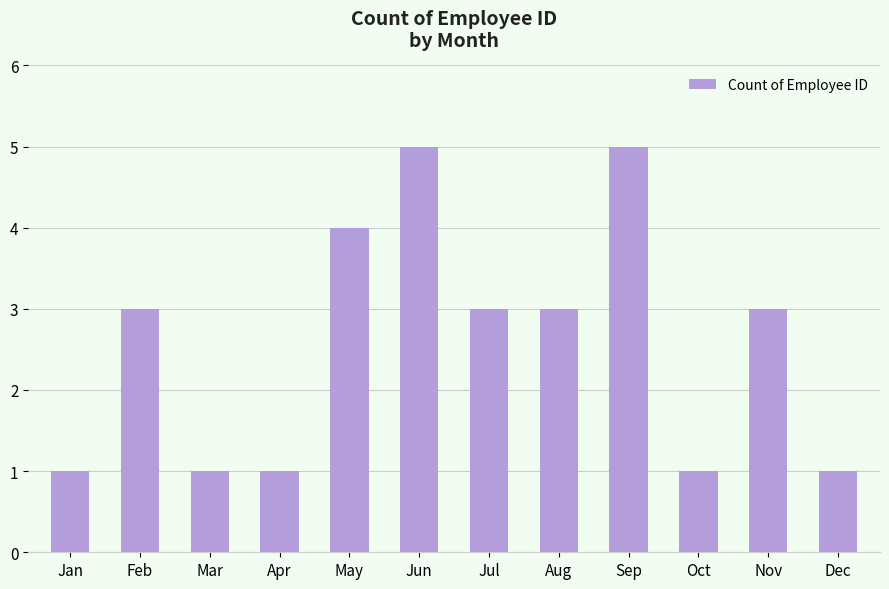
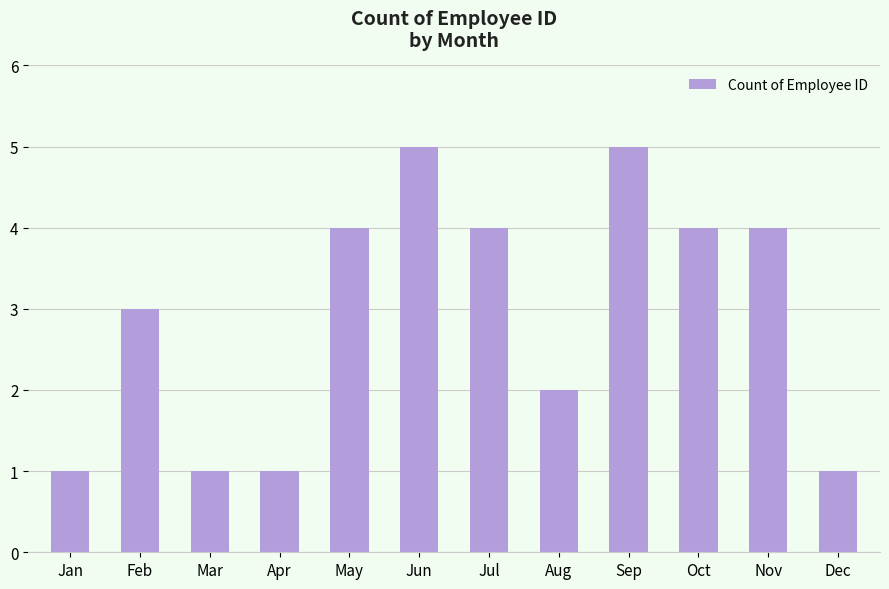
Jul: 3 -> 4
Aug: 3 -> 2
Oct: 1 -> 4
Nov: 3 -> 4
